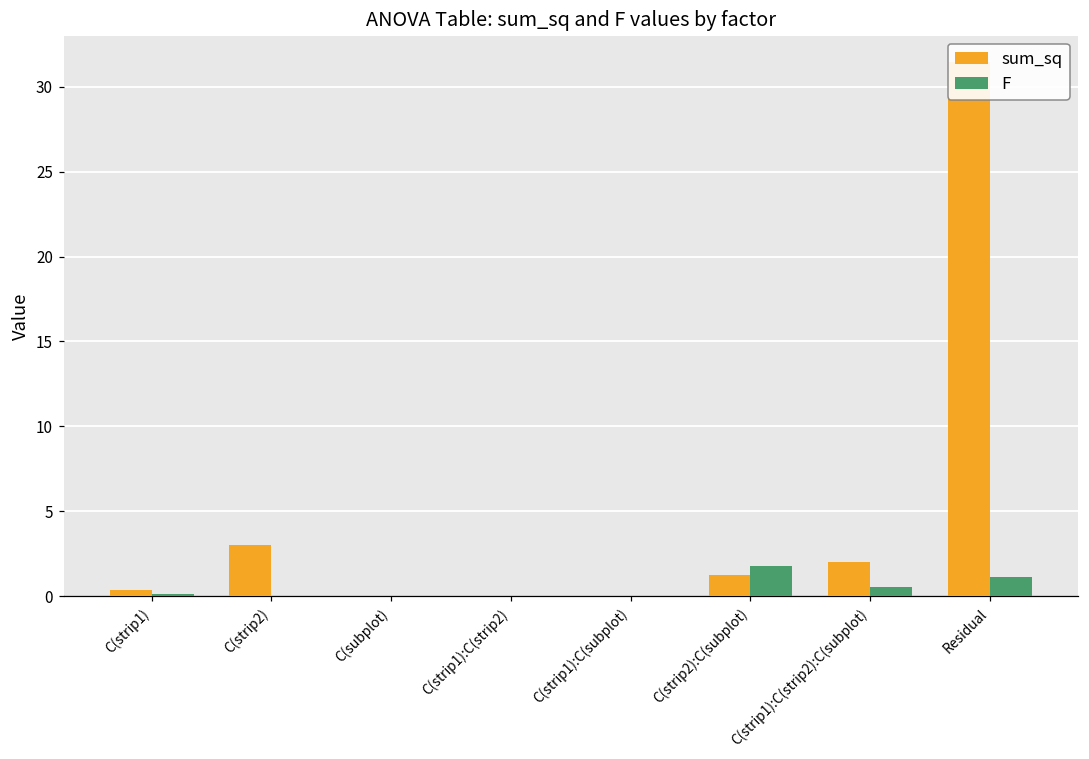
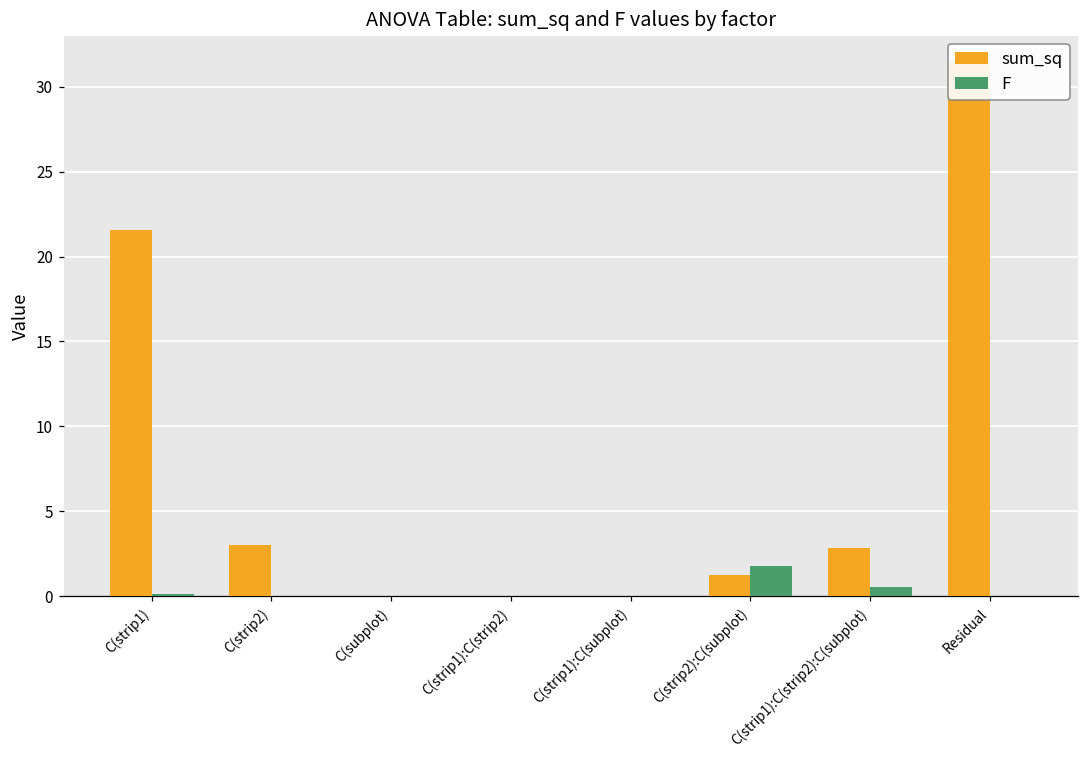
sum_sq, C(strip1): 0.3 -> 21.5
sum_sq, C(strip1):C(strip2):C(subplot): 2.0 -> 2.9
F, Residual: 1.1 -> 0.0
